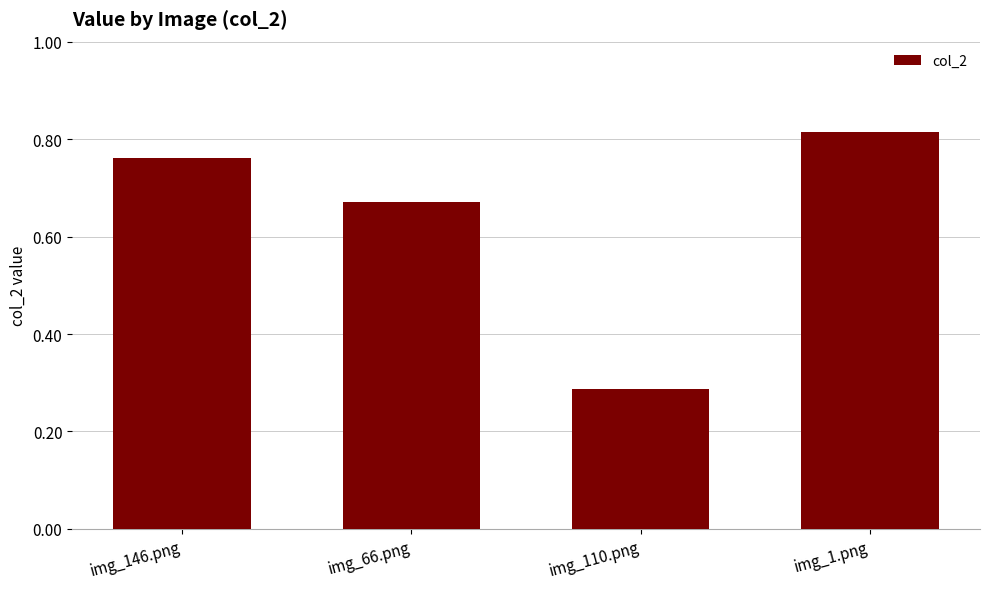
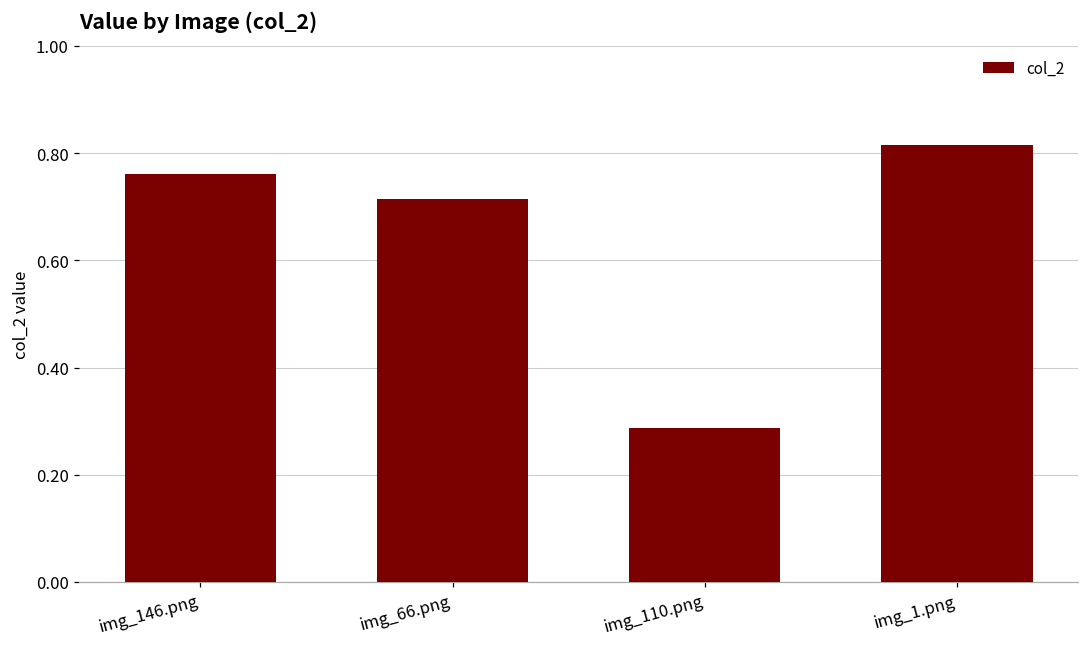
img_66.png: 0.67 -> 0.71
